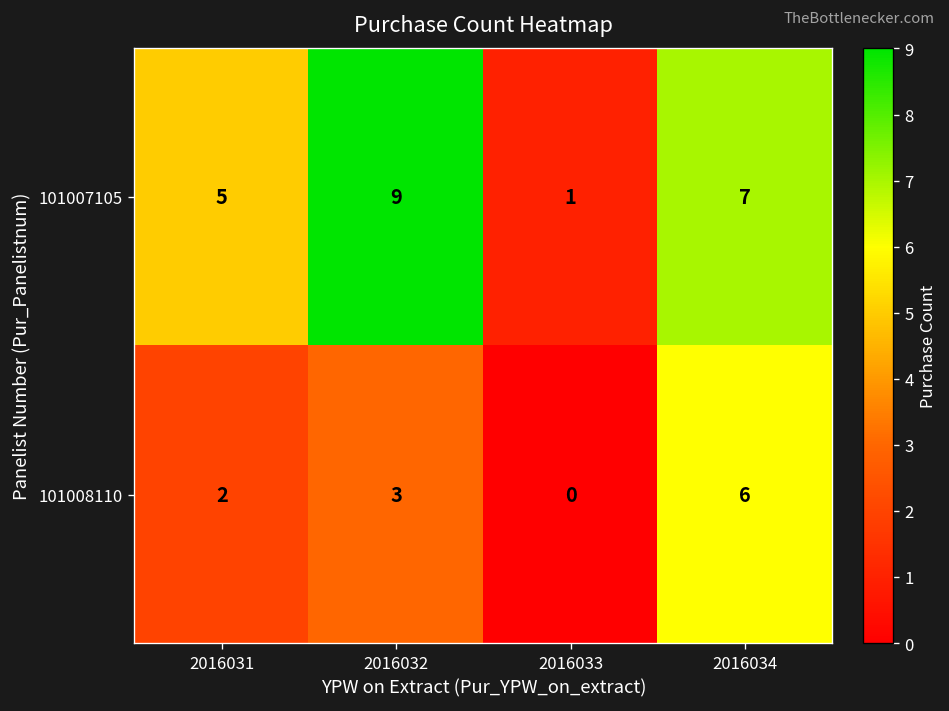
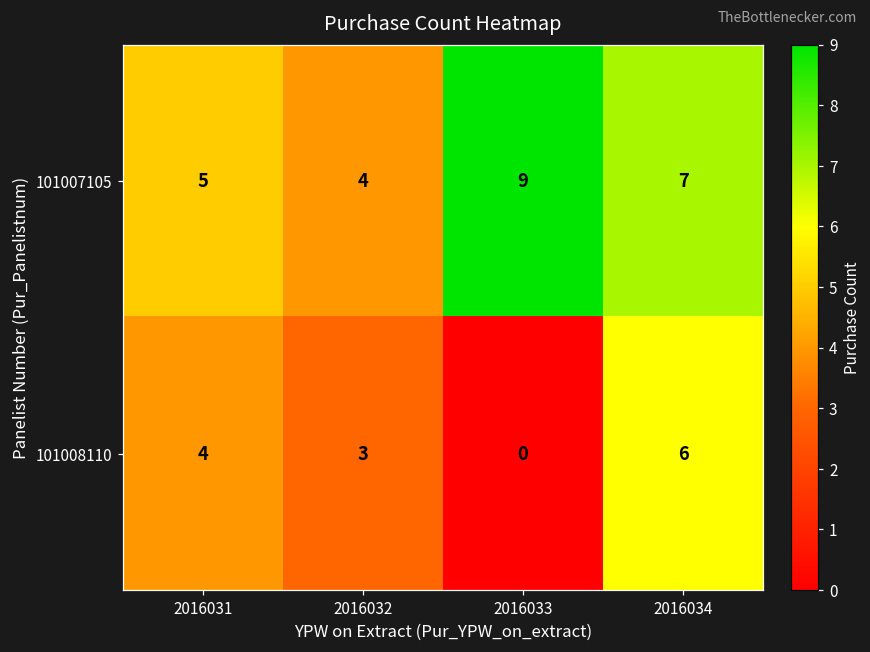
101007105, 2016032: 9 -> 4
101007105, 2016033: 1 -> 9
101008110, 2016031: 2 -> 4
